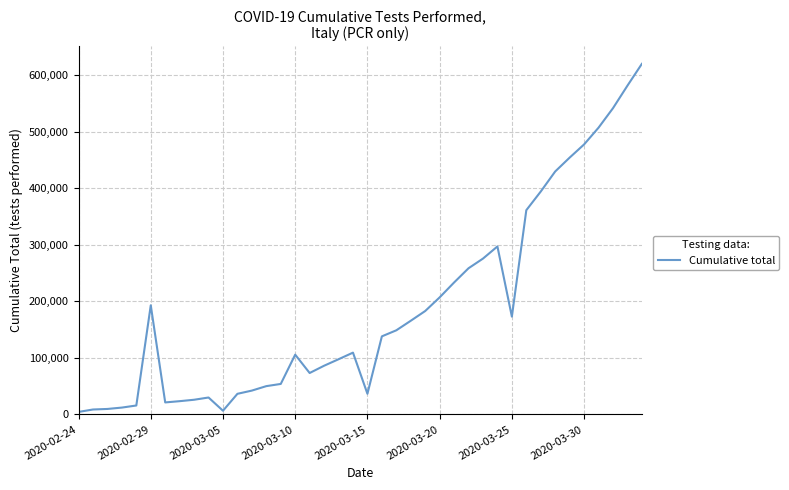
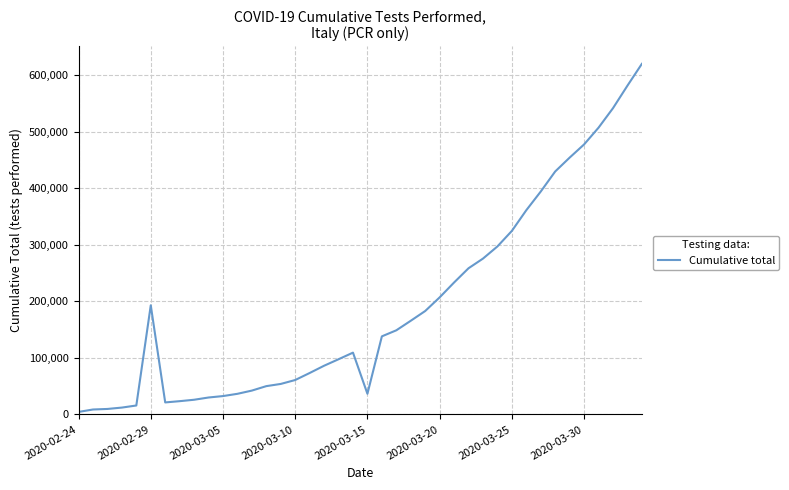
2020-03-05: 10,000 -> 30,000
2020-03-10: 110,000 -> 60,000
2020-03-25: 170,000 -> 320,000
